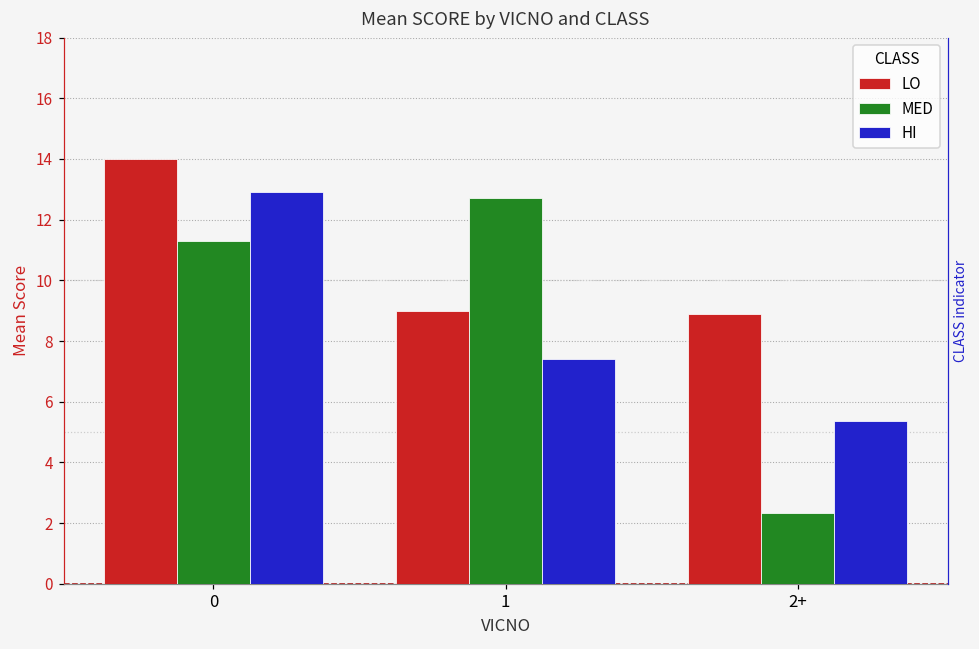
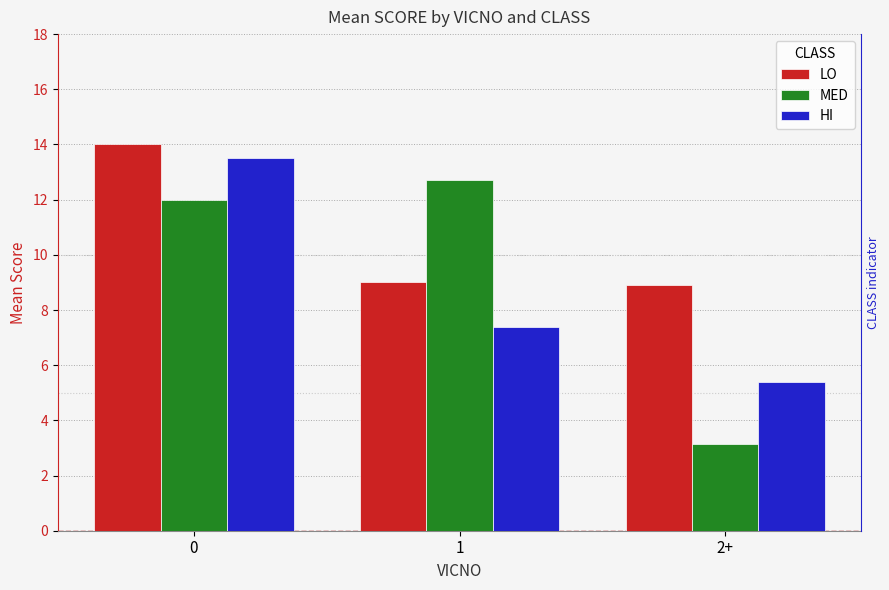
MED, 0: 11.3 -> 12.0
HI, 0: 12.9 -> 13.5
MED, 2+: 2.3 -> 3.1
